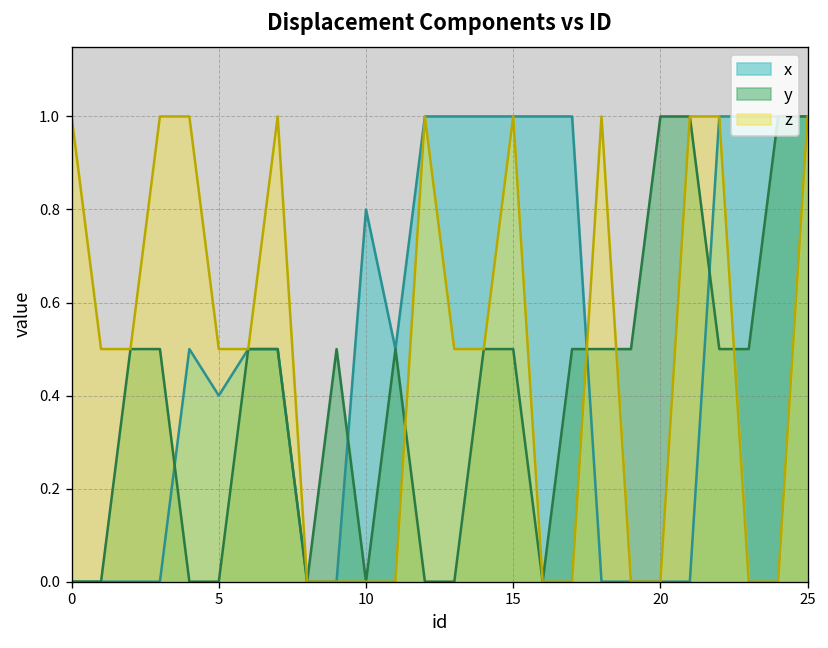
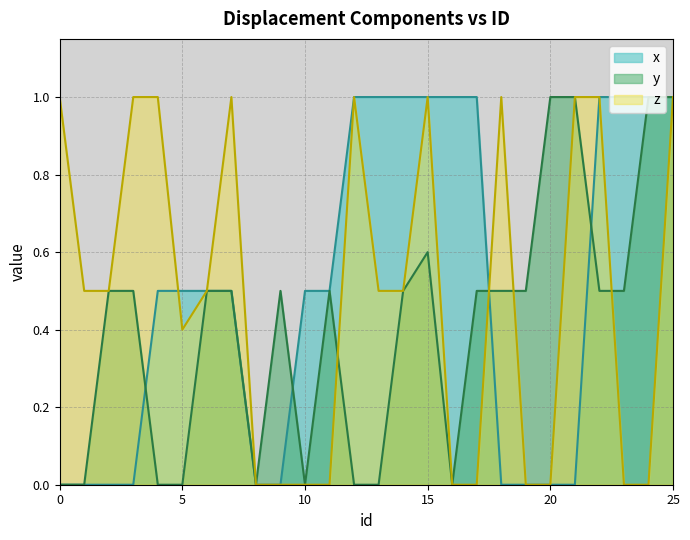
x, 5: 0.4 -> 0.5
z, 5: 0.5 -> 0.4
x, 10: 0.8 -> 0.5
y, 15: 0.5 -> 0.6
